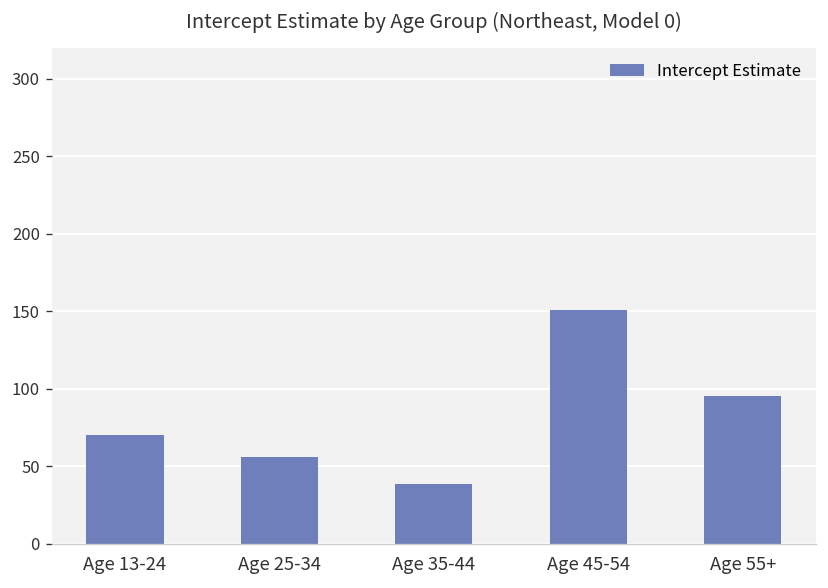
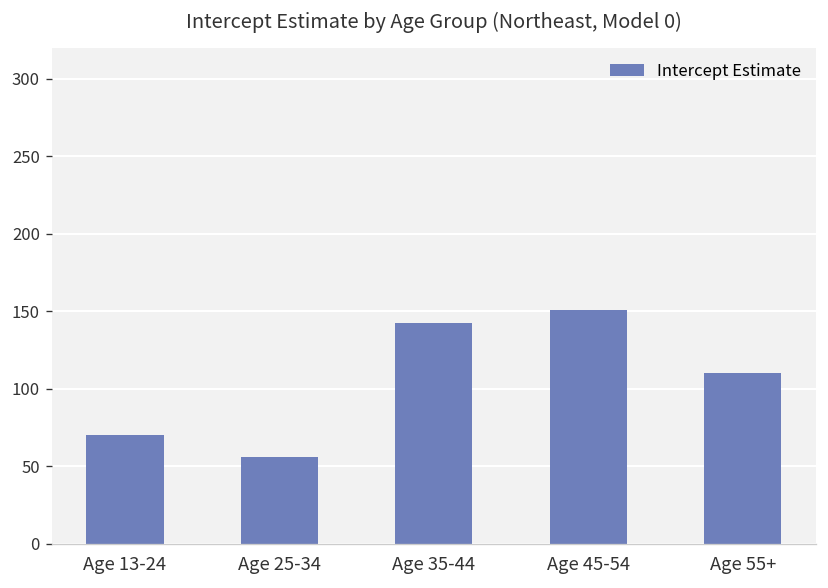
Age 35-44: 39 -> 143
Age 55+: 95 -> 111
